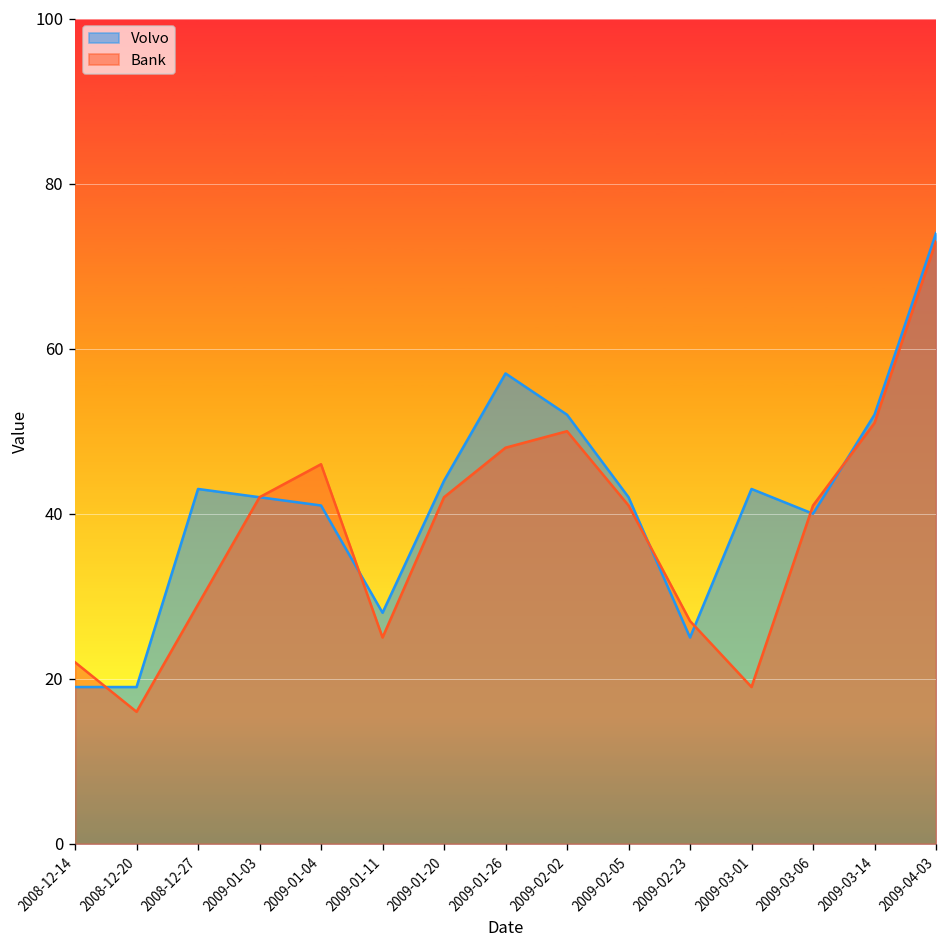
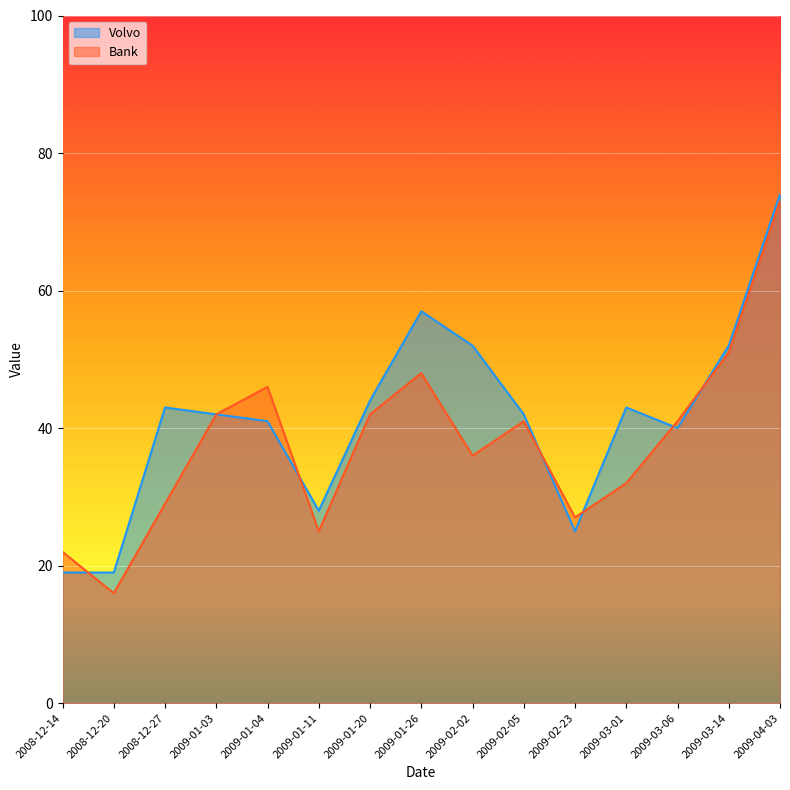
Bank, 2009-02-02: 50 -> 36
Bank, 2009-03-01: 19 -> 32
